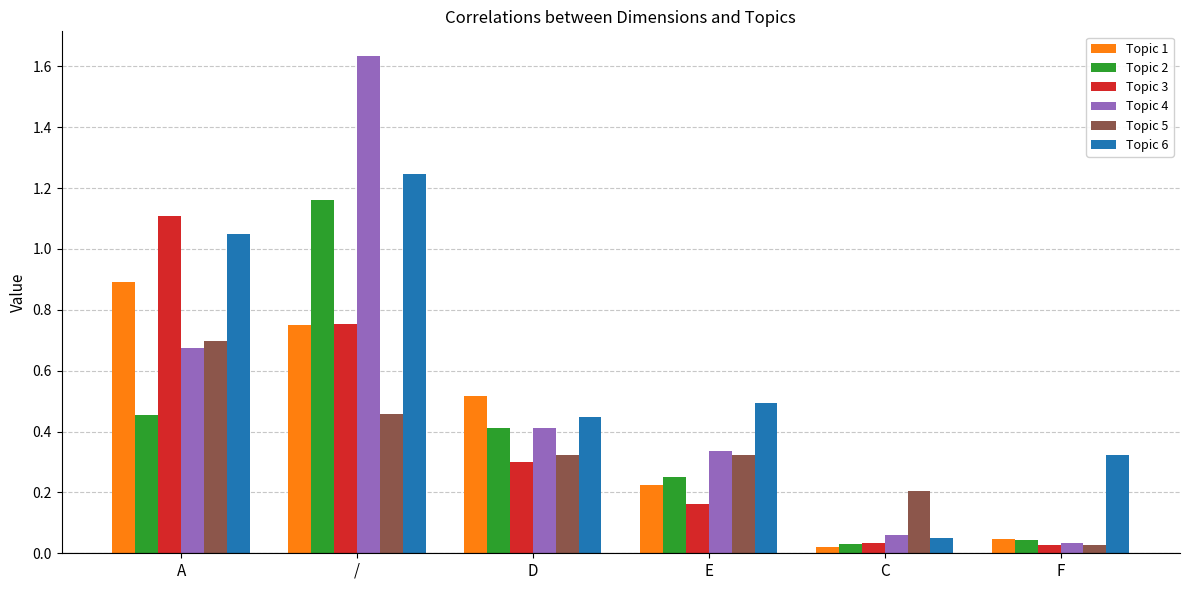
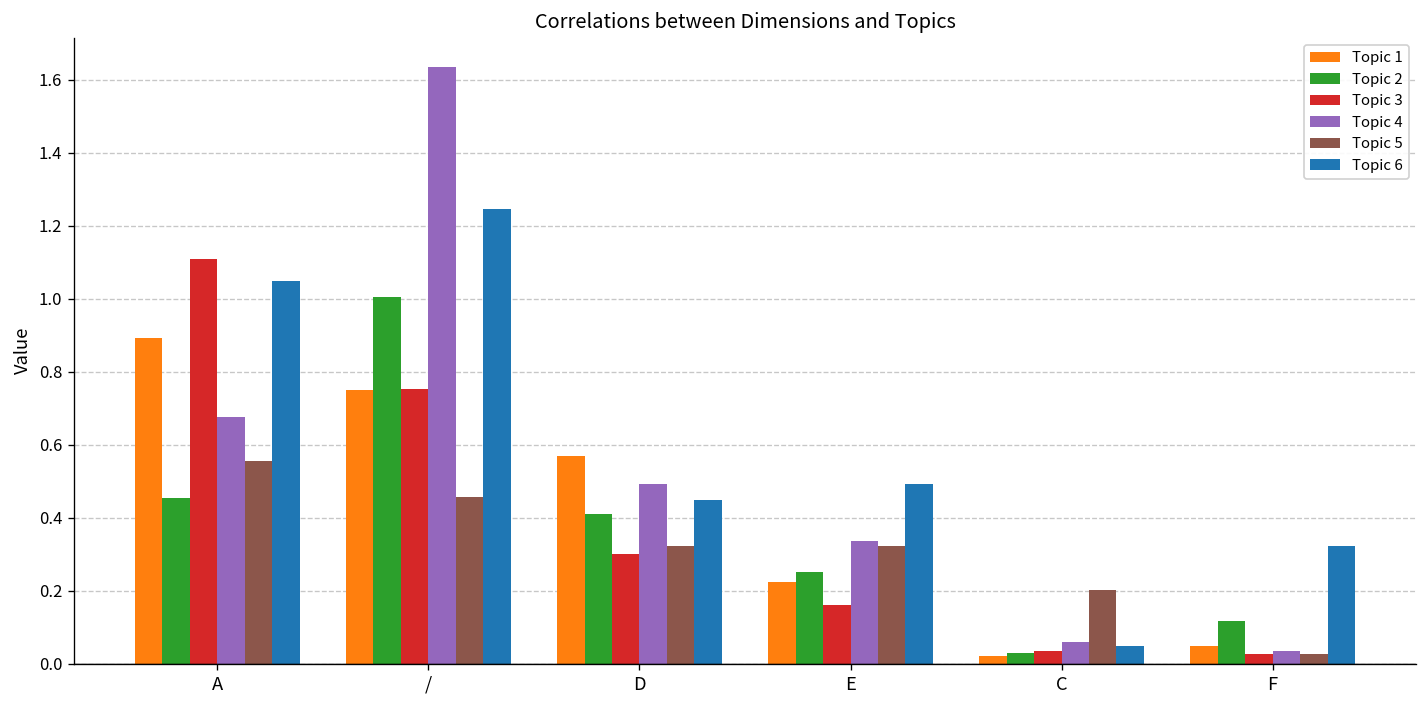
Topic 5, A: 0.70 -> 0.56
Topic 2, /: 1.16 -> 1.00
Topic 1, D: 0.52 -> 0.57
Topic 4, D: 0.41 -> 0.49
Topic 2, F: 0.04 -> 0.12
